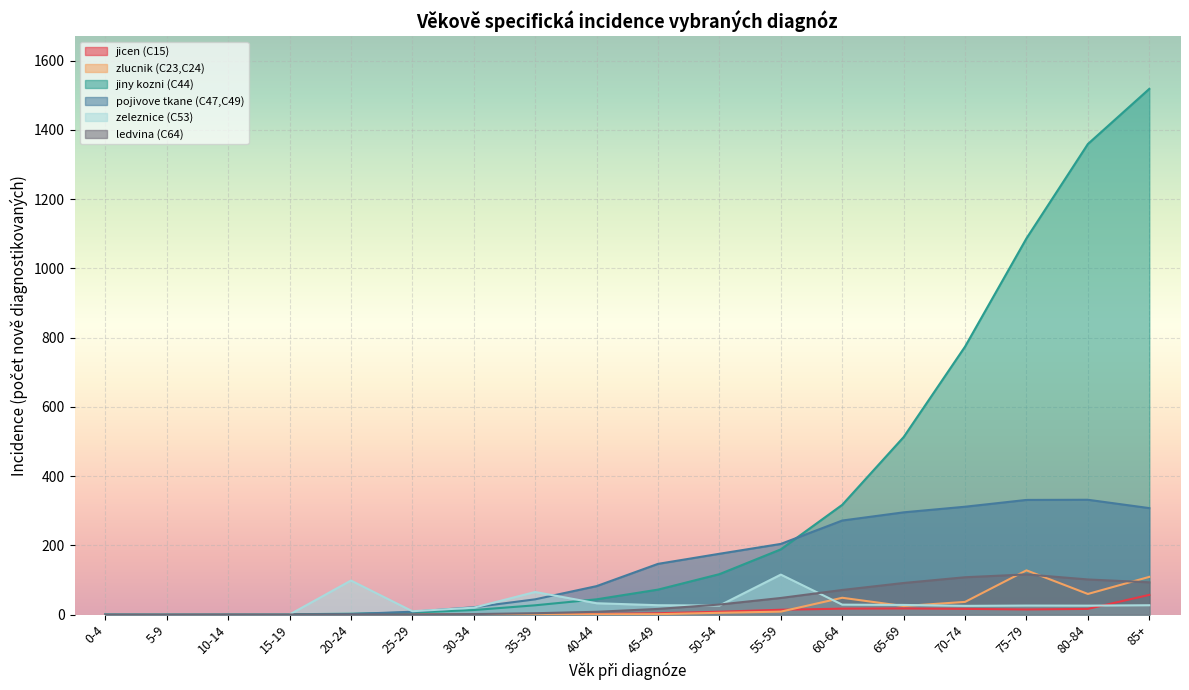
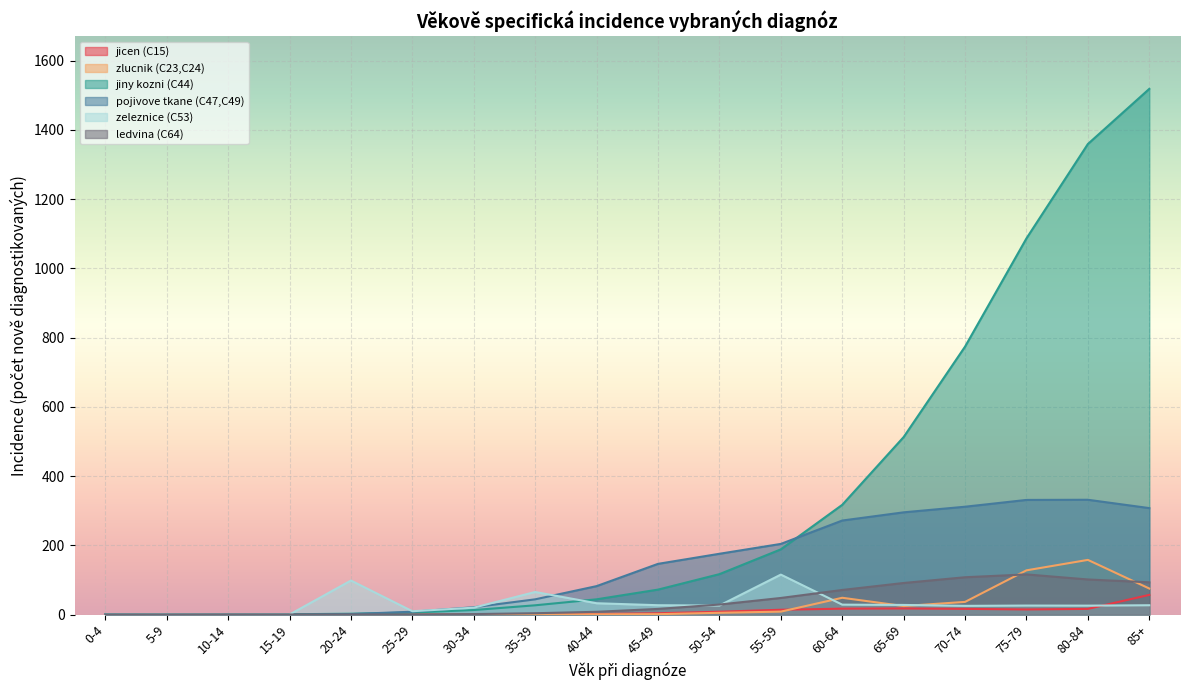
zlucnik (C23,C24), 80-84: 60 -> 160
zlucnik (C23,C24), 85+: 110 -> 80
